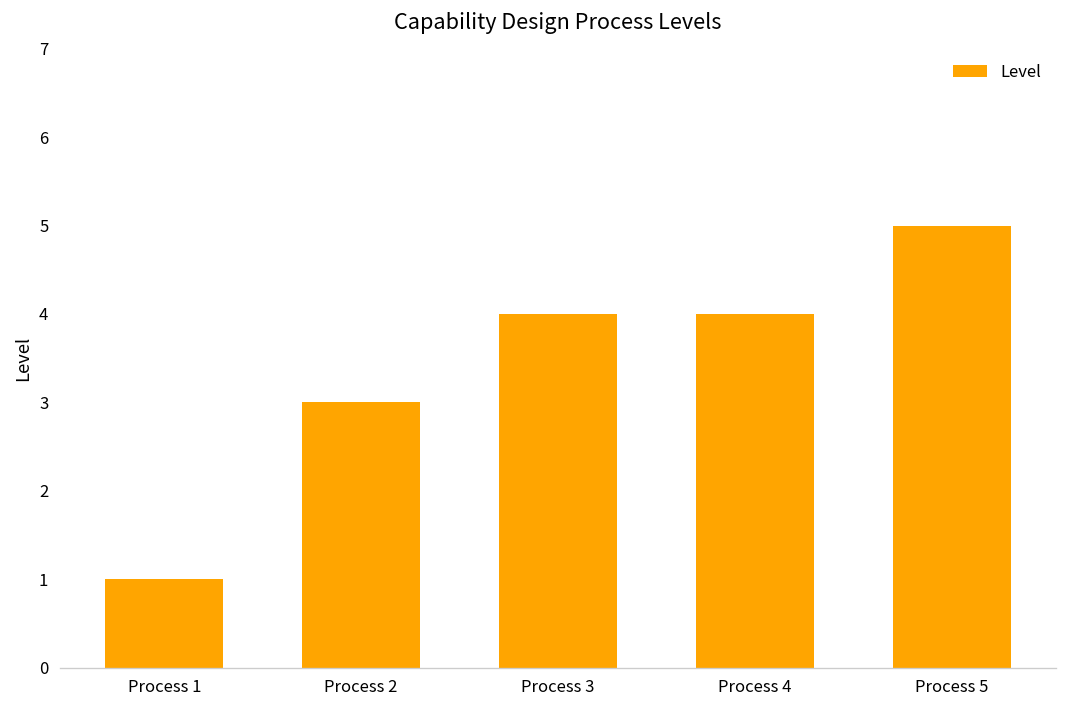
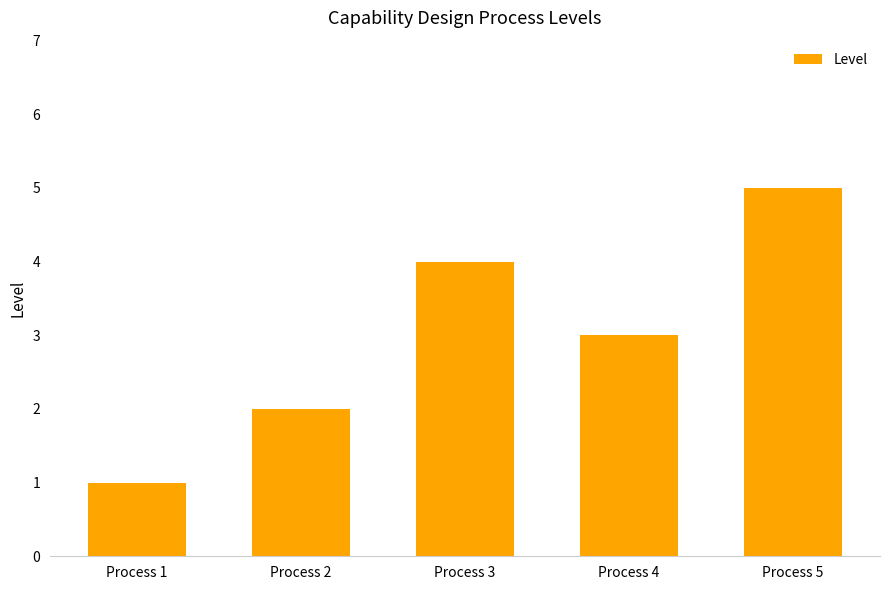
Process 2: 3 -> 2
Process 4: 4 -> 3
